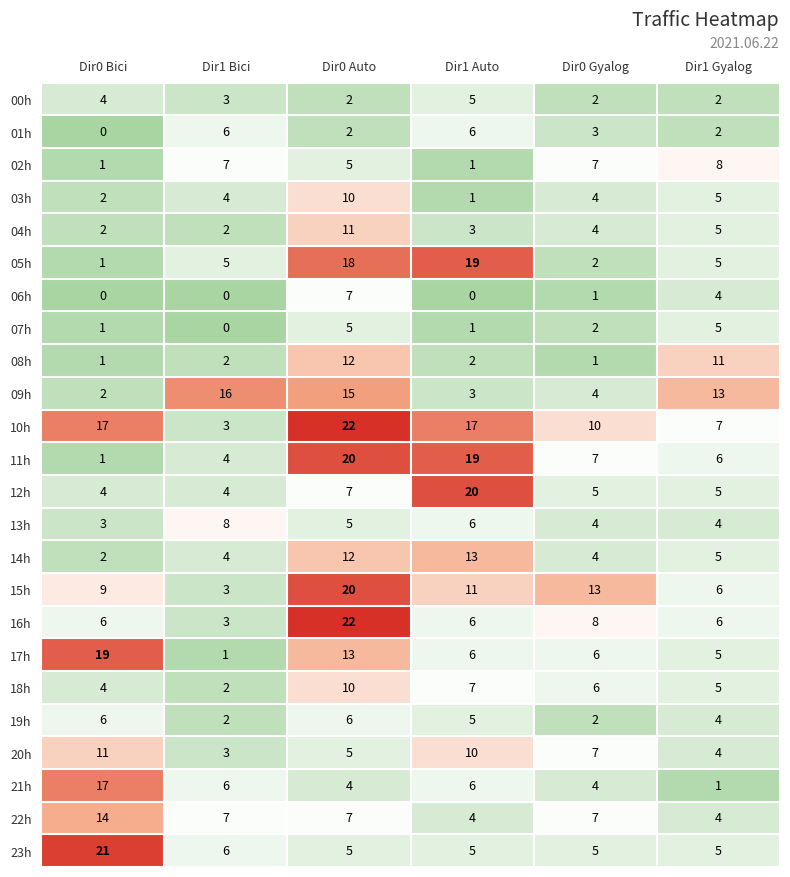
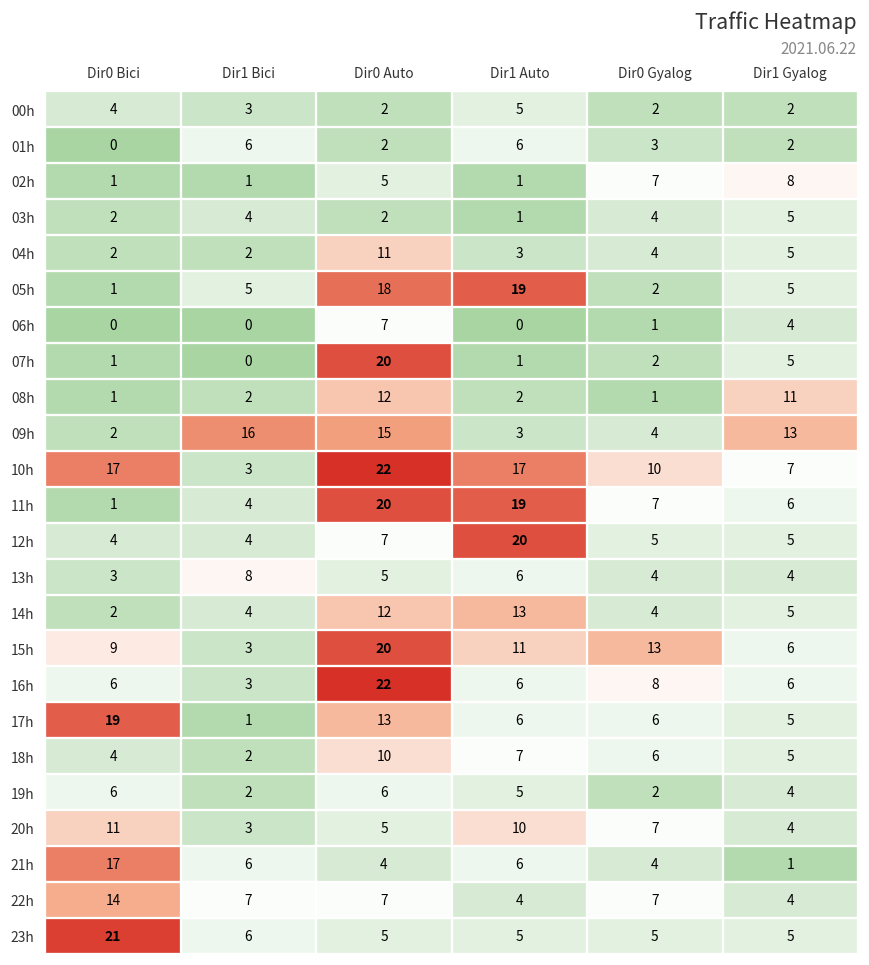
02h, Dir1 Bici: 7 -> 1
03h, Dir0 Auto: 10 -> 2
07h, Dir0 Auto: 5 -> 20
